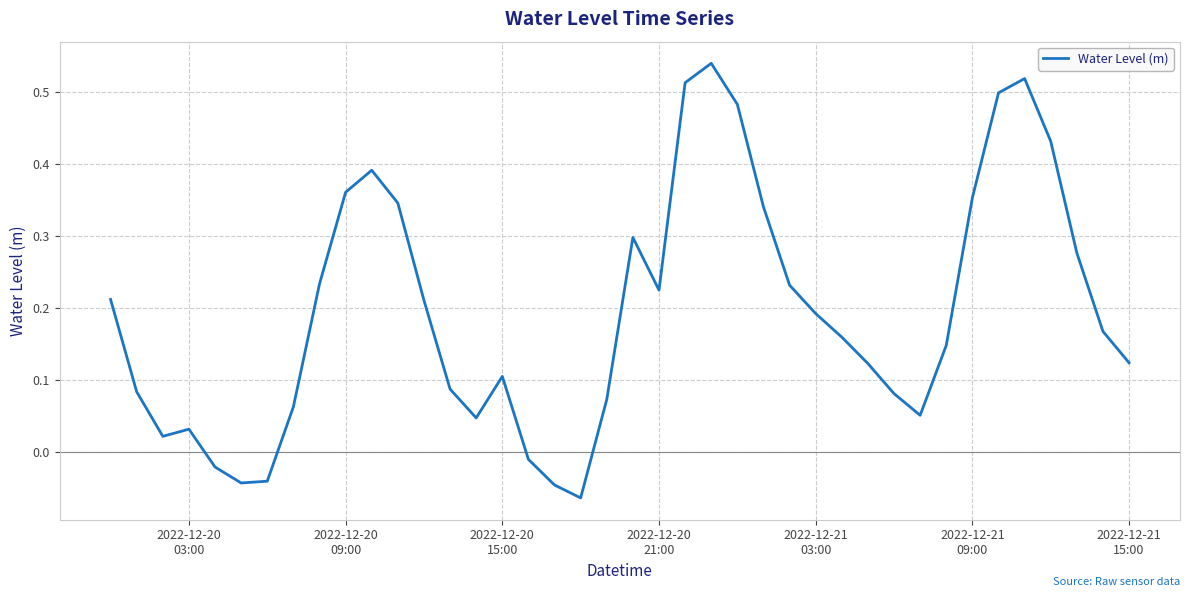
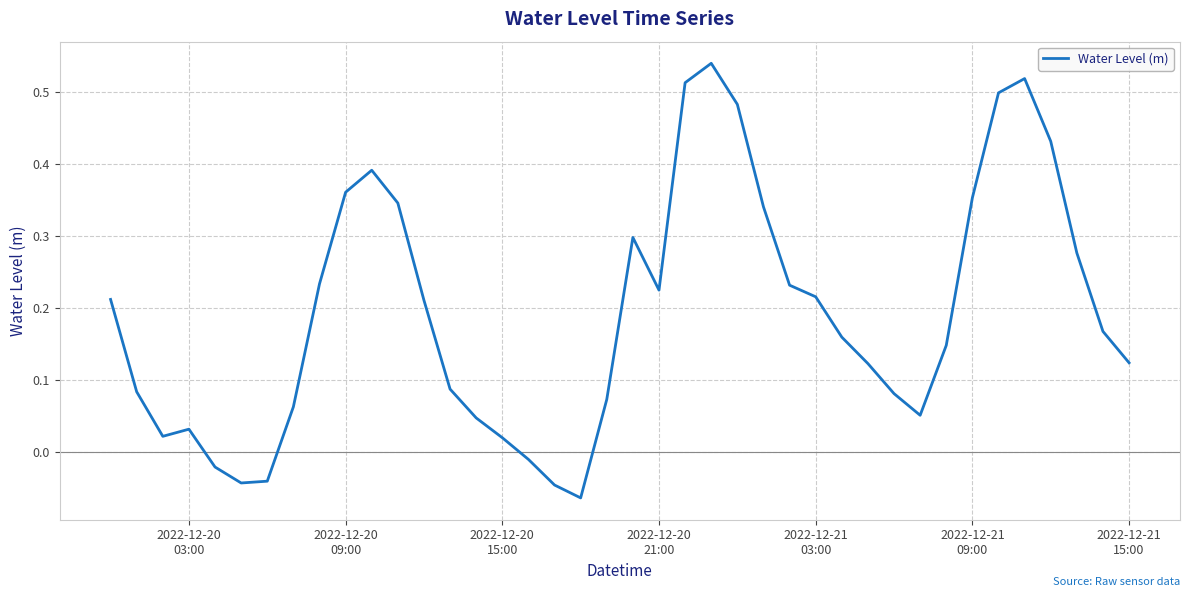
2022-12-20 15:00: 0.10 -> 0.02
2022-12-21 03:00: 0.19 -> 0.22
